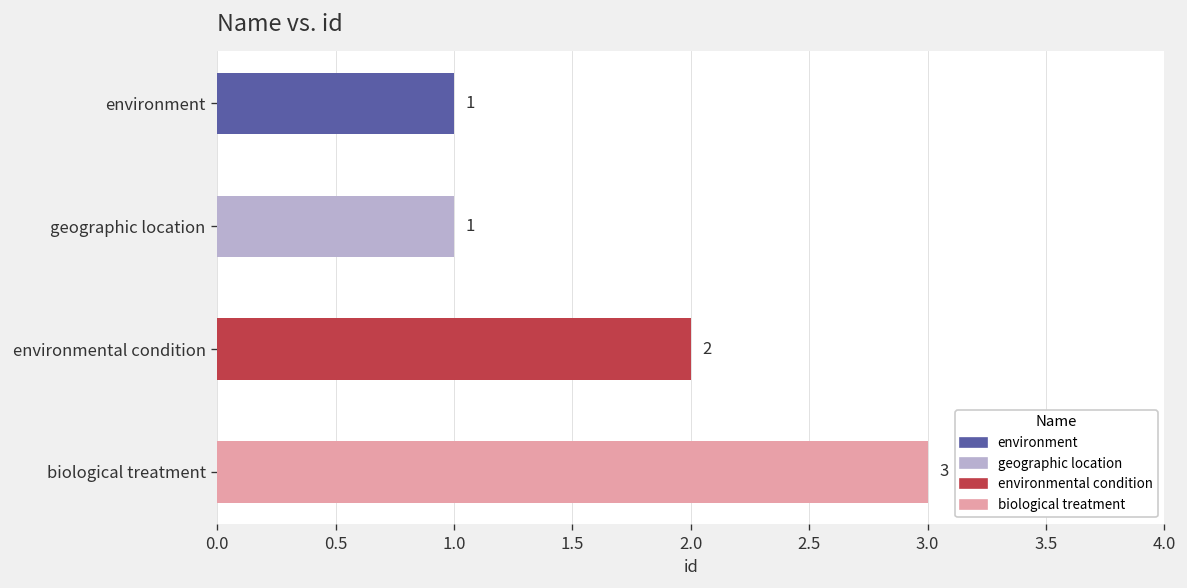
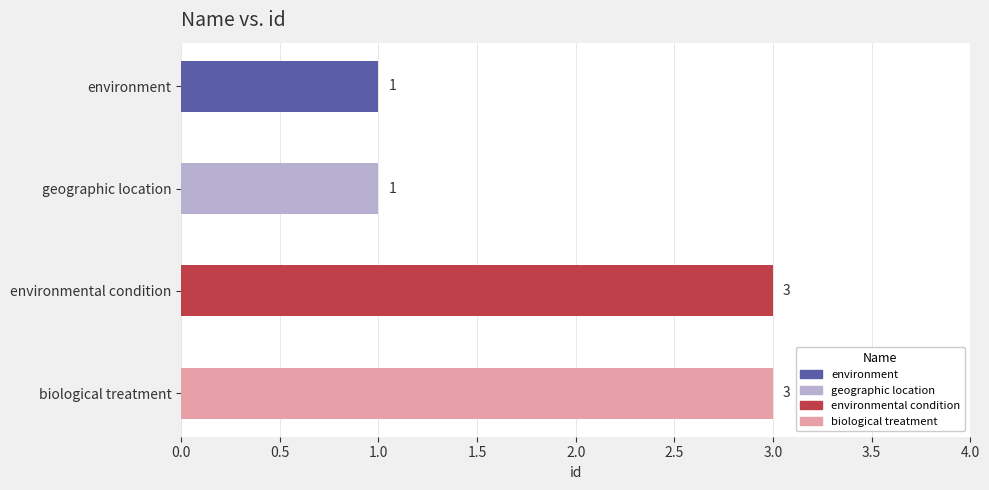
environmental condition: 2 -> 3
